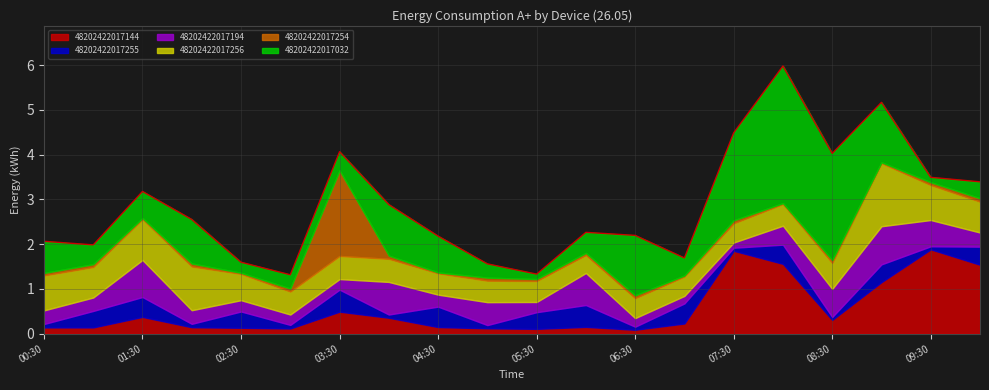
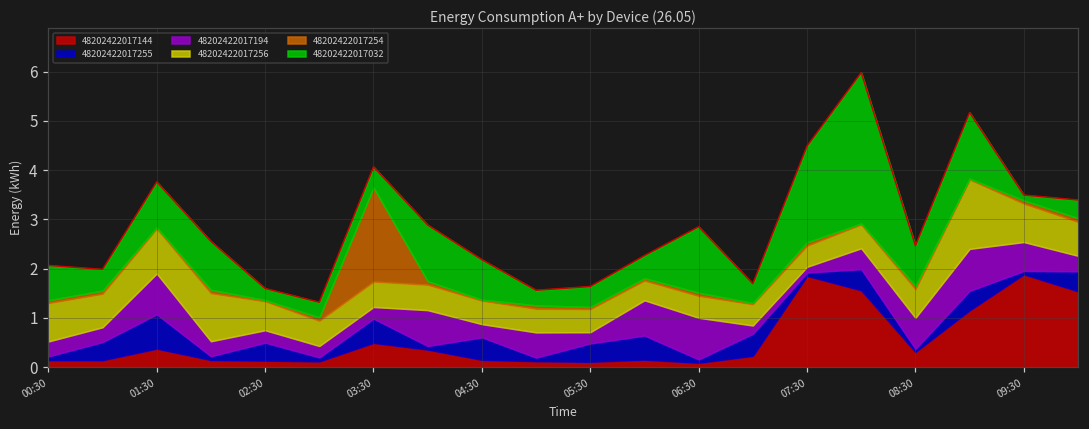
48202422017255, 01:30: 0.4 -> 0.7
48202422017032, 01:30: 0.6 -> 0.9
48202422017032, 05:30: 0.1 -> 0.4
48202422017194, 06:30: 0.2 -> 0.8
48202422017032, 08:30: 2.4 -> 0.8
